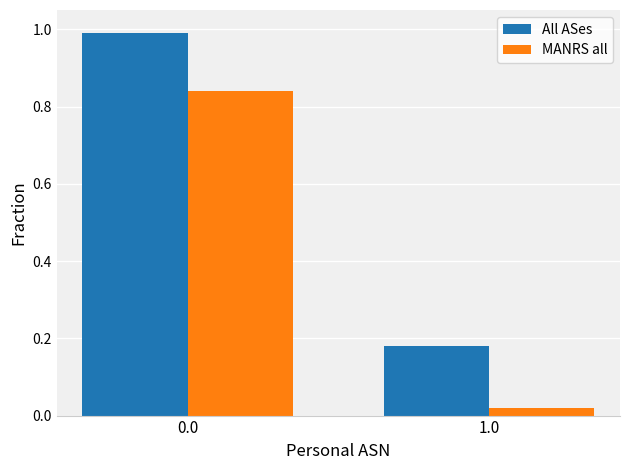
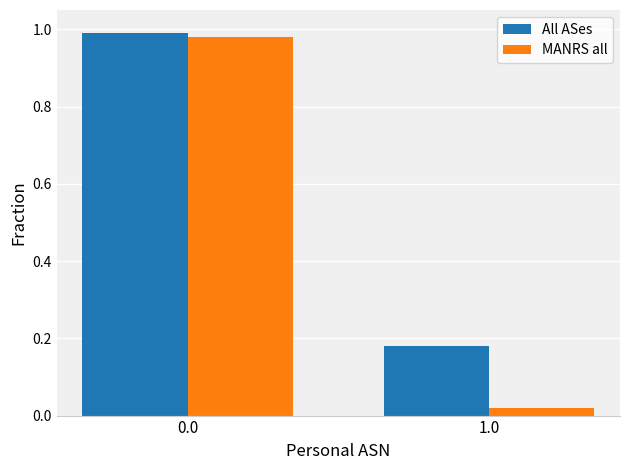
MANRS all, 0.0: 0.84 -> 0.98
